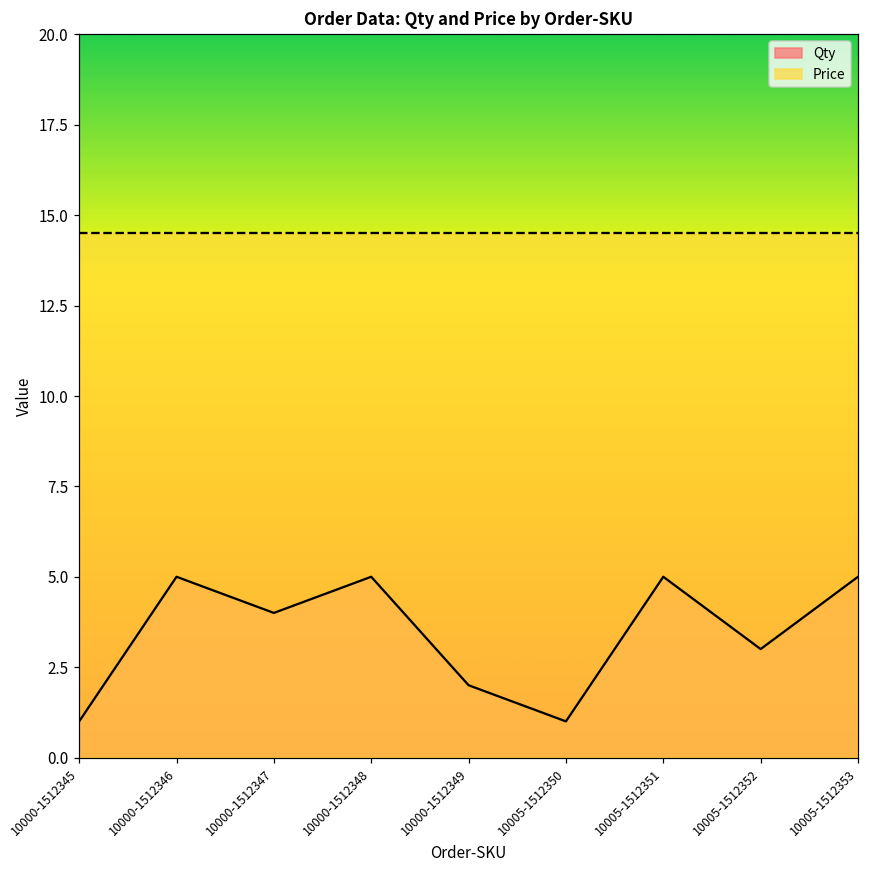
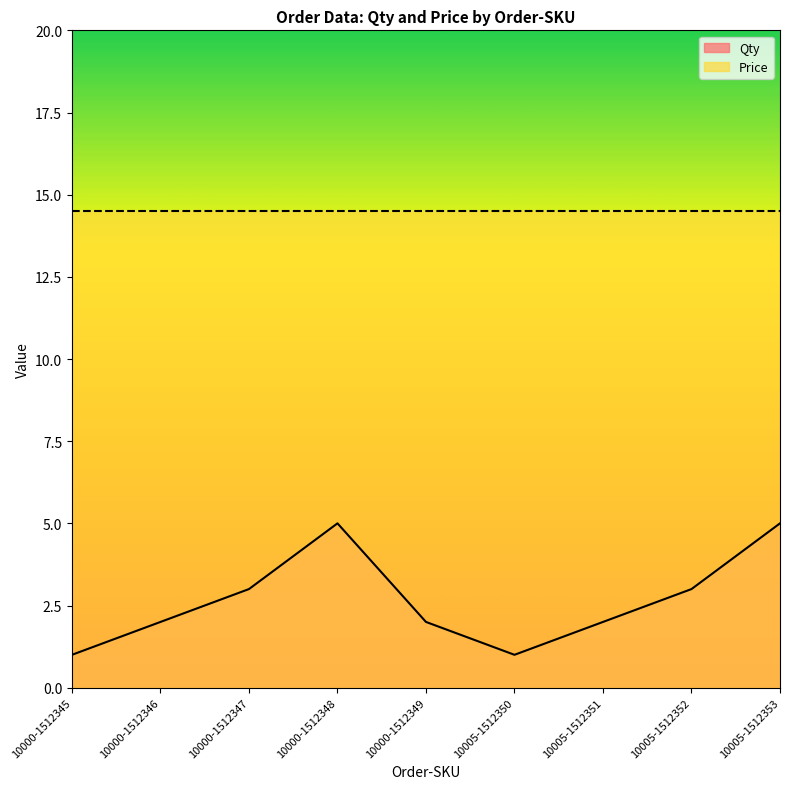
Qty, 10000-1512346: 5 -> 2
Qty, 10000-1512347: 4 -> 3
Qty, 10005-1512351: 5 -> 2
